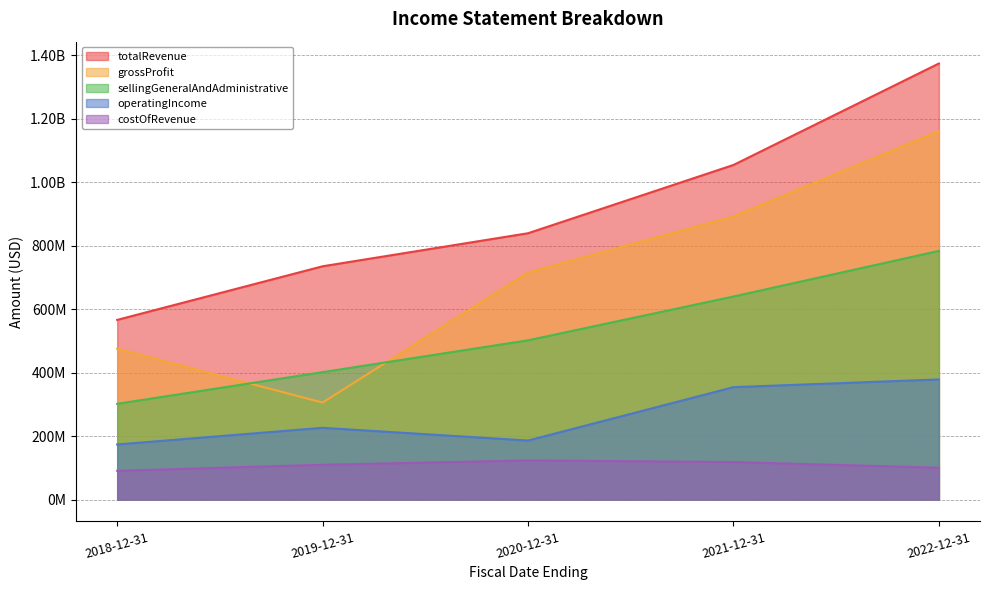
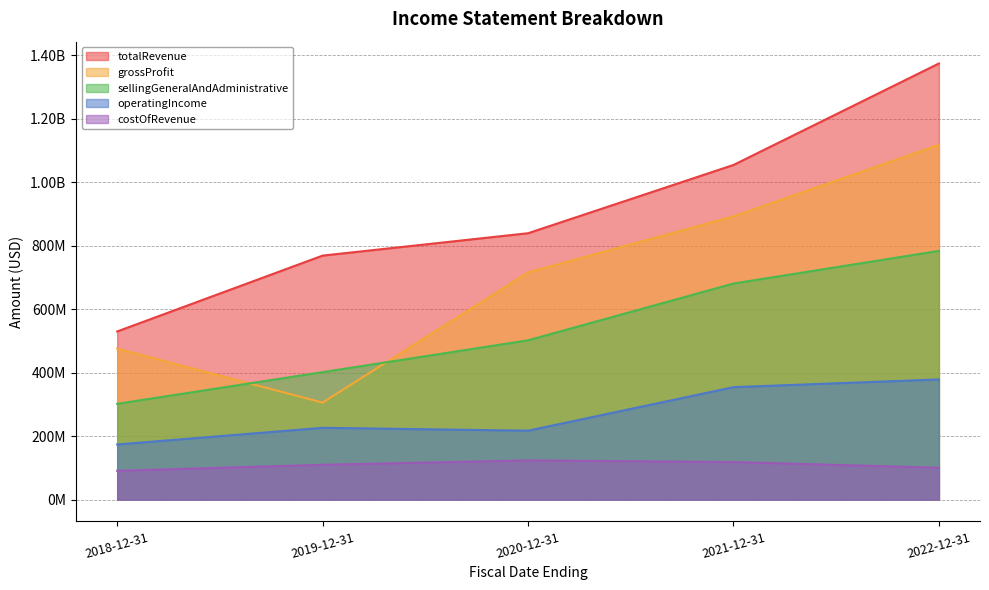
totalRevenue, 2018-12-31: 570000000 -> 530000000
totalRevenue, 2019-12-31: 740000000 -> 770000000
operatingIncome, 2020-12-31: 190000000 -> 220000000
sellingGeneralAndAdministrative, 2021-12-31: 640000000 -> 680000000
grossProfit, 2022-12-31: 1160000000 -> 1120000000
